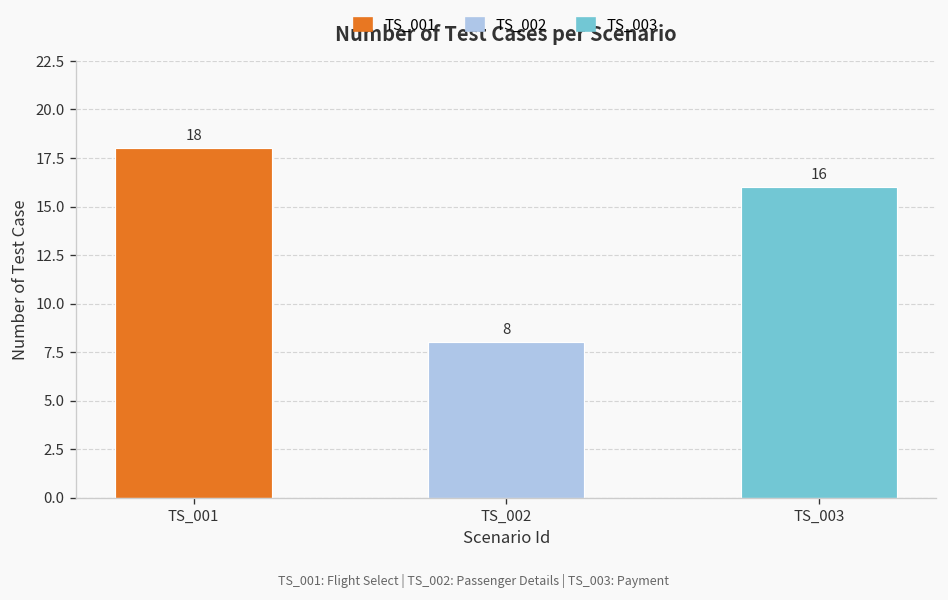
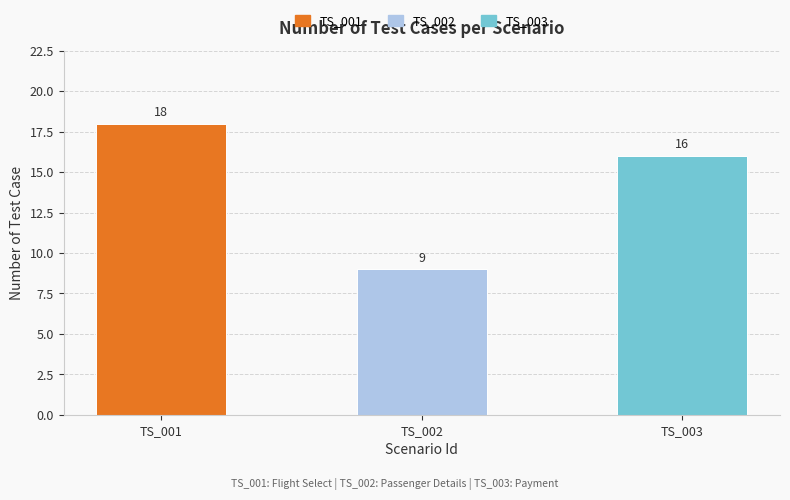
TS_002: 8 -> 9
